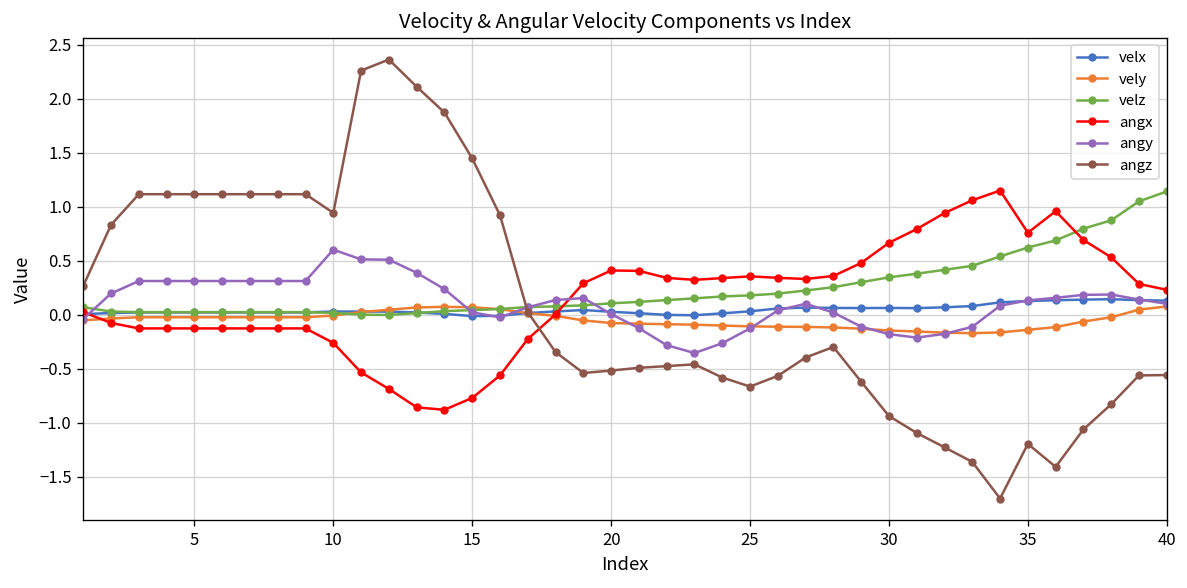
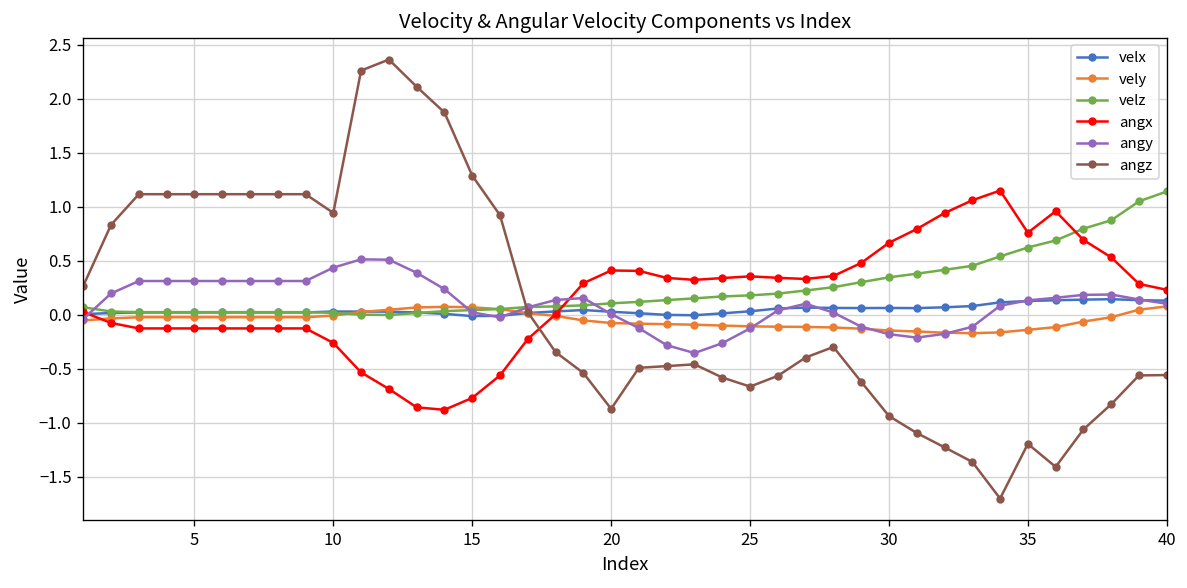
angy, 10: 0.6 -> 0.4
angz, 15: 1.4 -> 1.3
angz, 20: -0.5 -> -0.9
